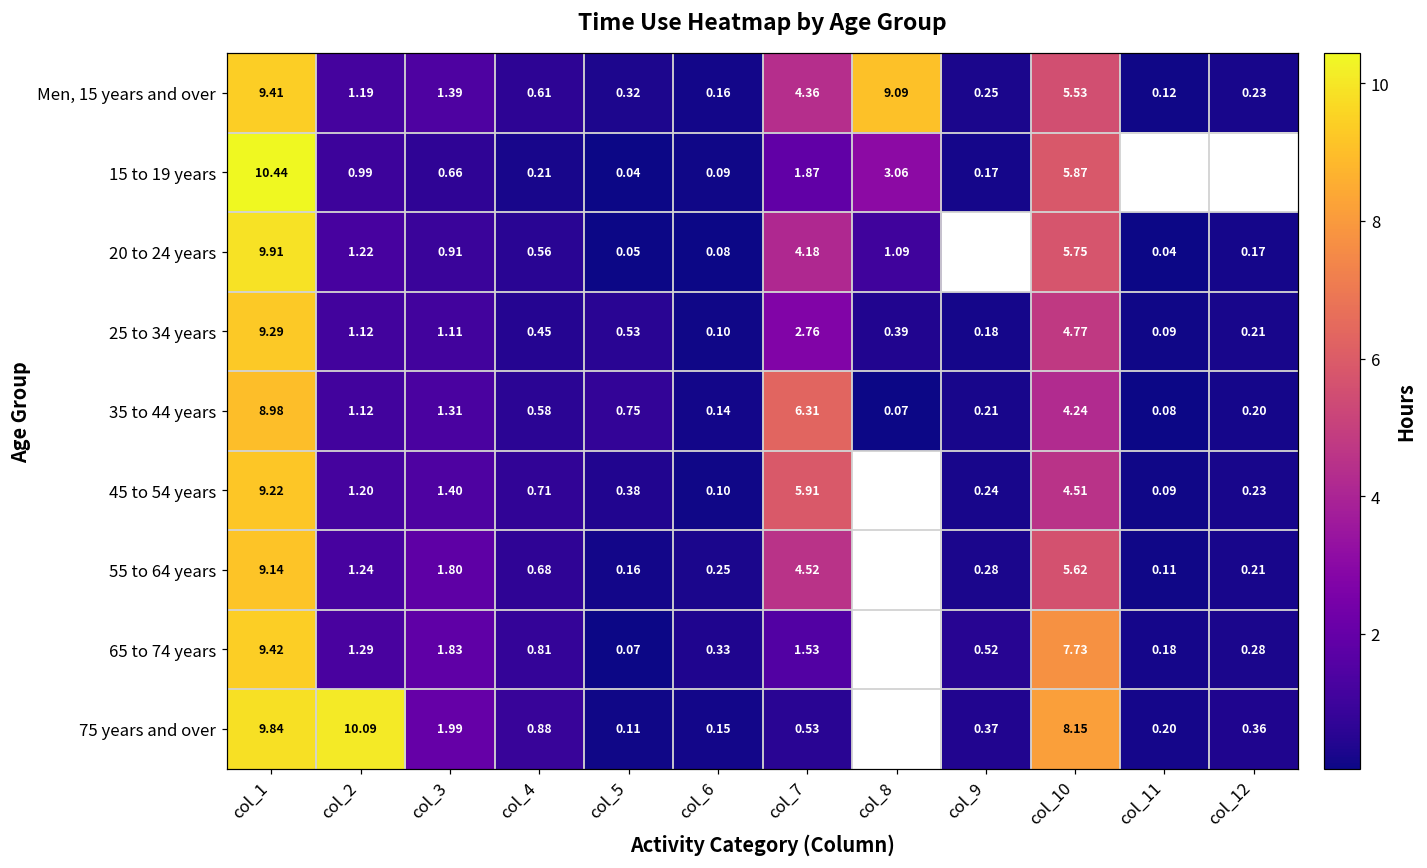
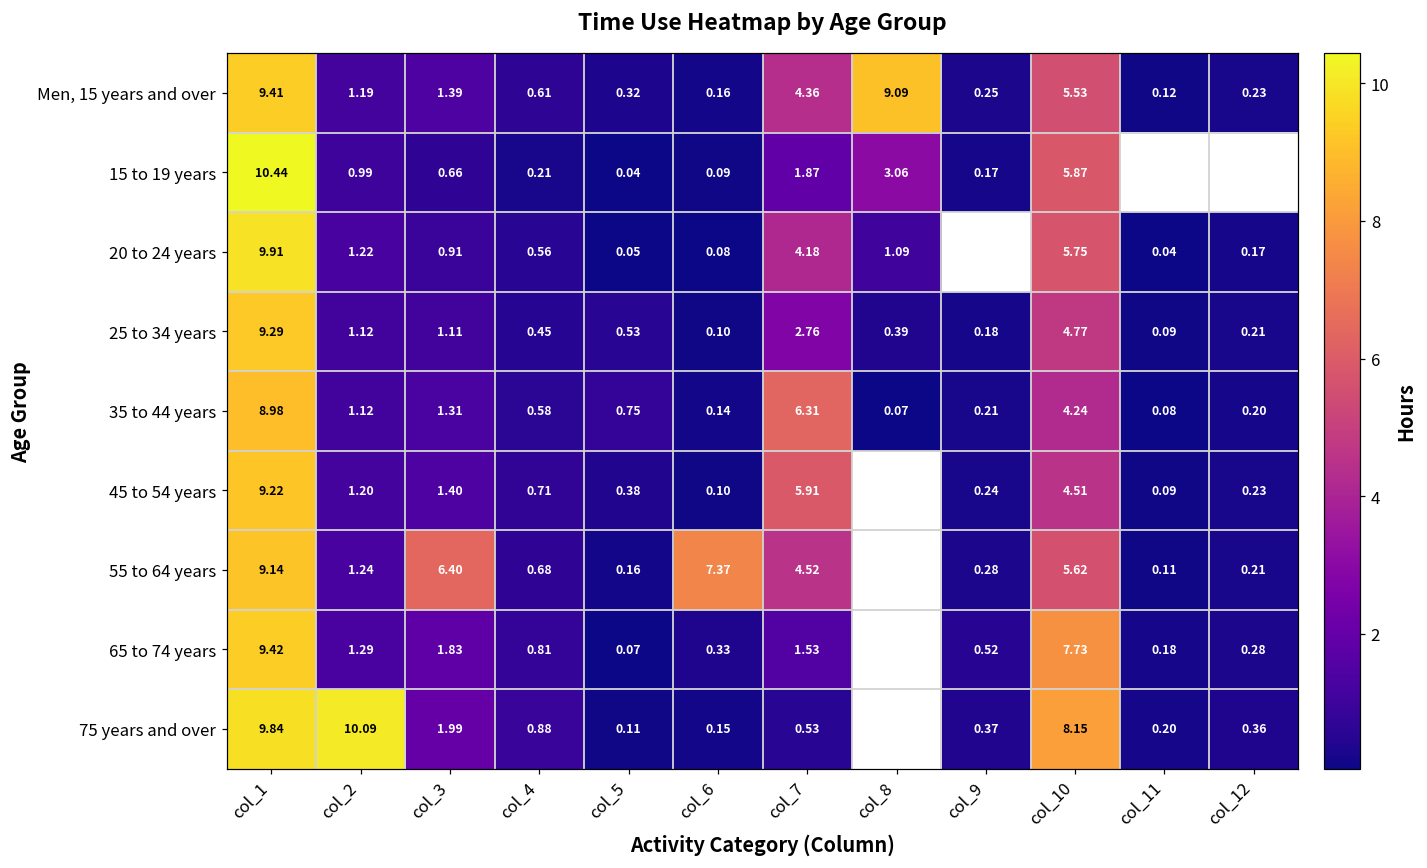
55 to 64 years, col_3: 1.80 -> 6.40
55 to 64 years, col_6: 0.25 -> 7.37
